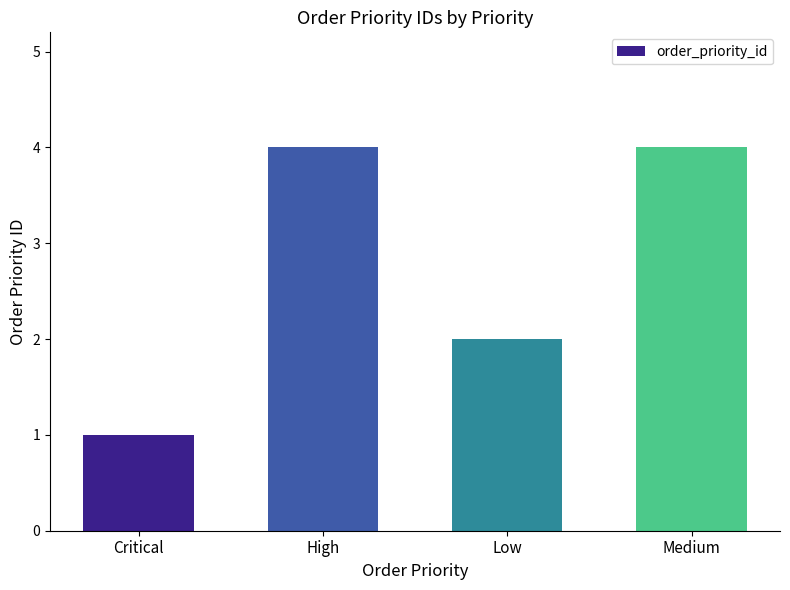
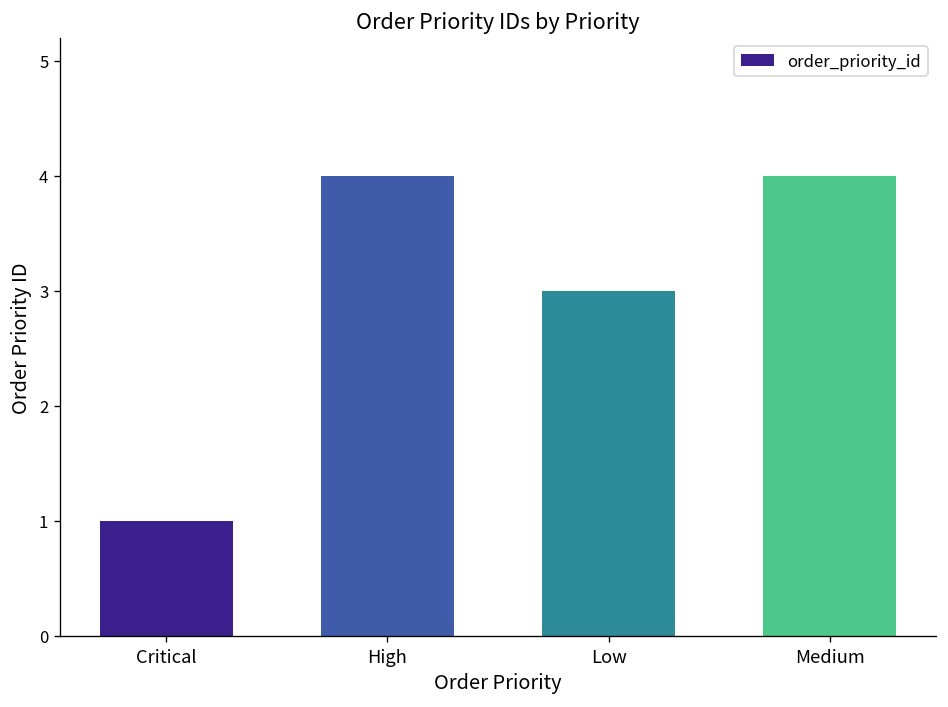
Low: 2 -> 3
